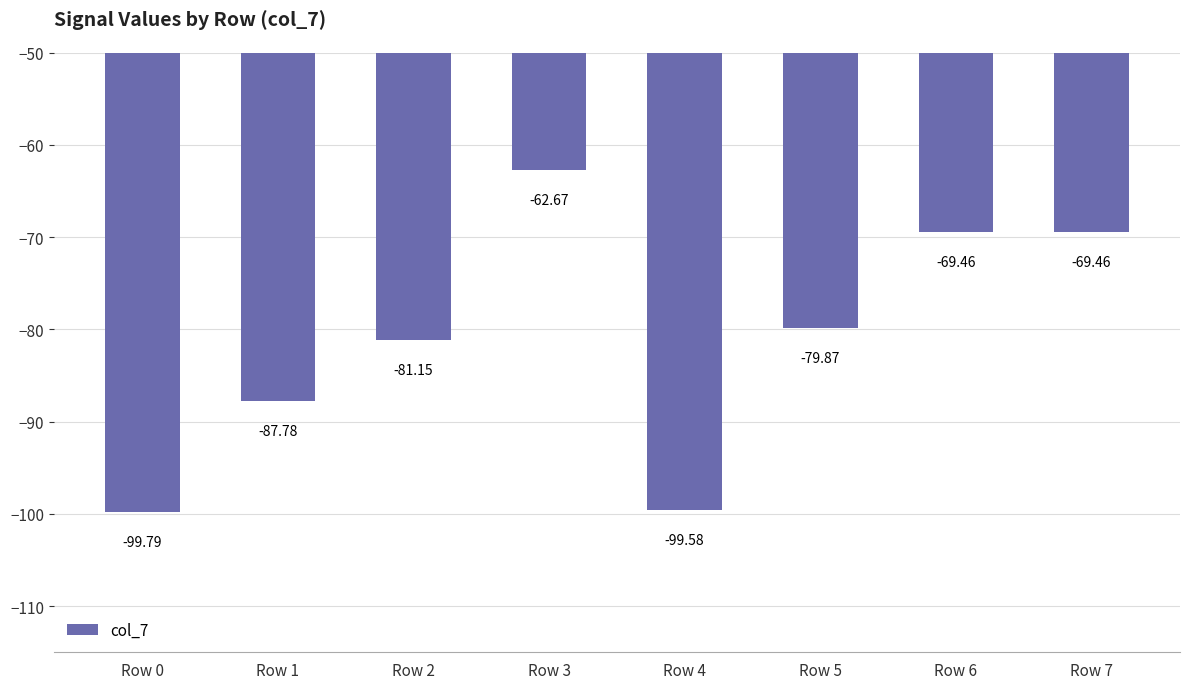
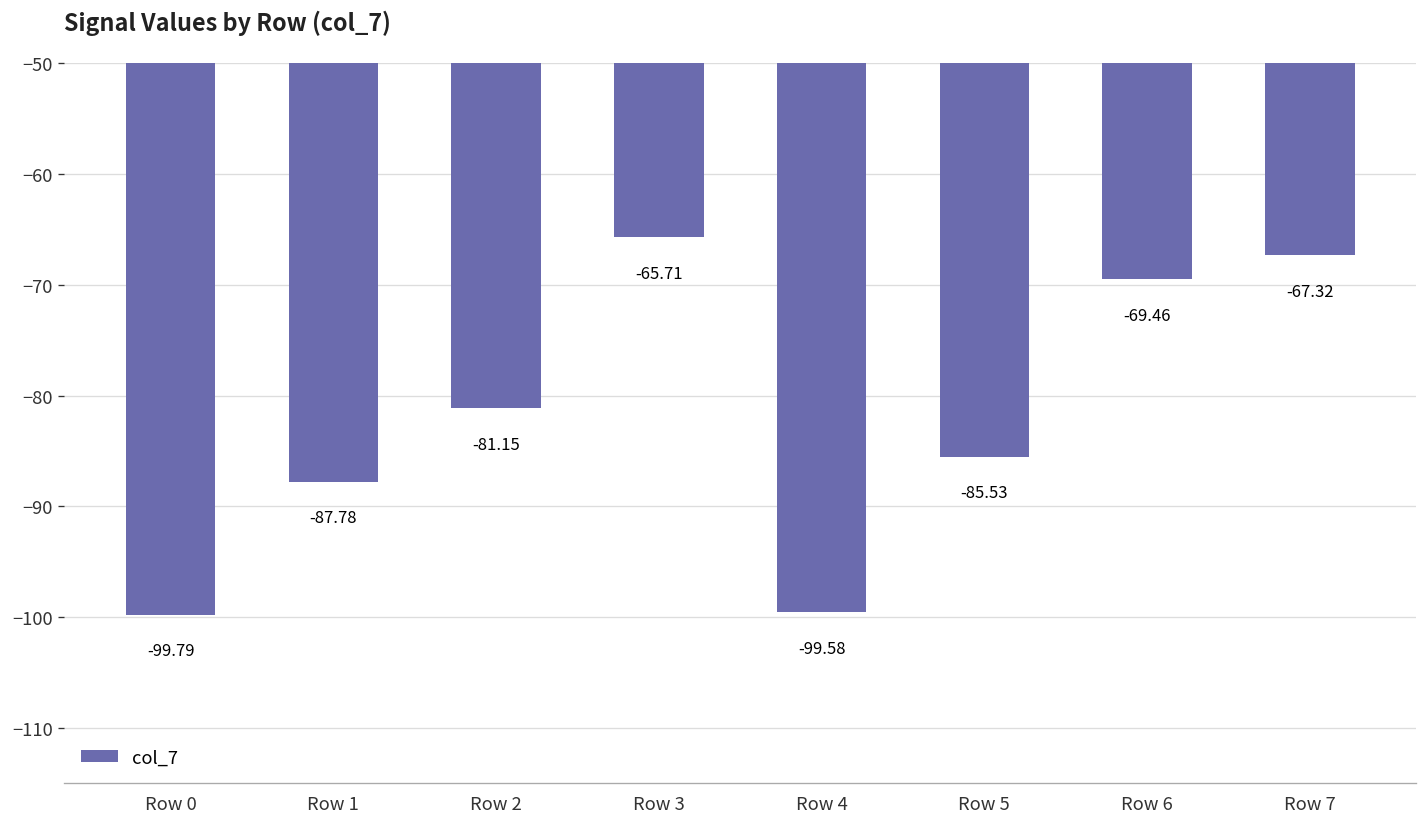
Row 3: -62.67 -> -65.71
Row 5: -79.87 -> -85.53
Row 7: -69.46 -> -67.32
